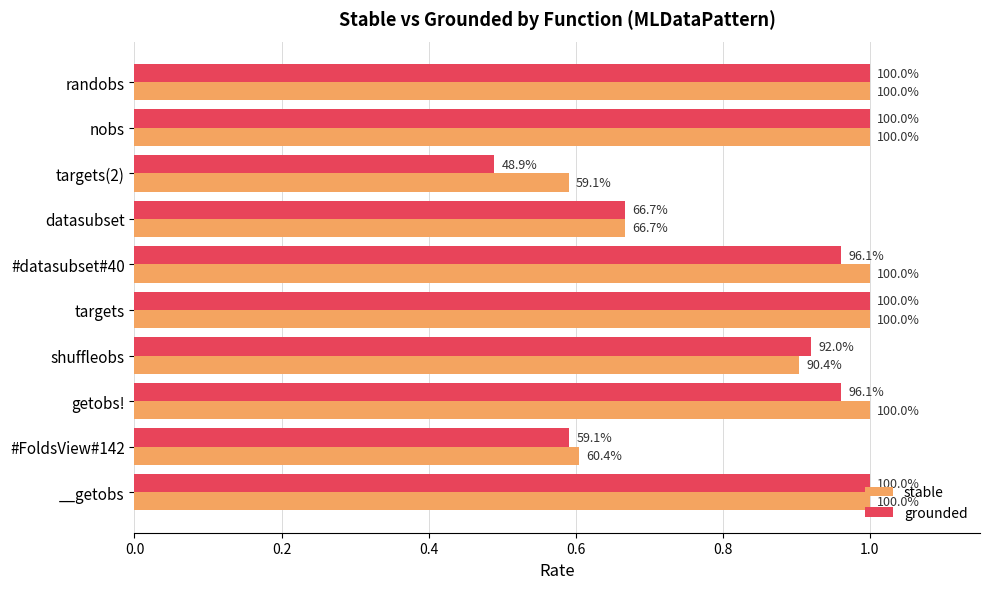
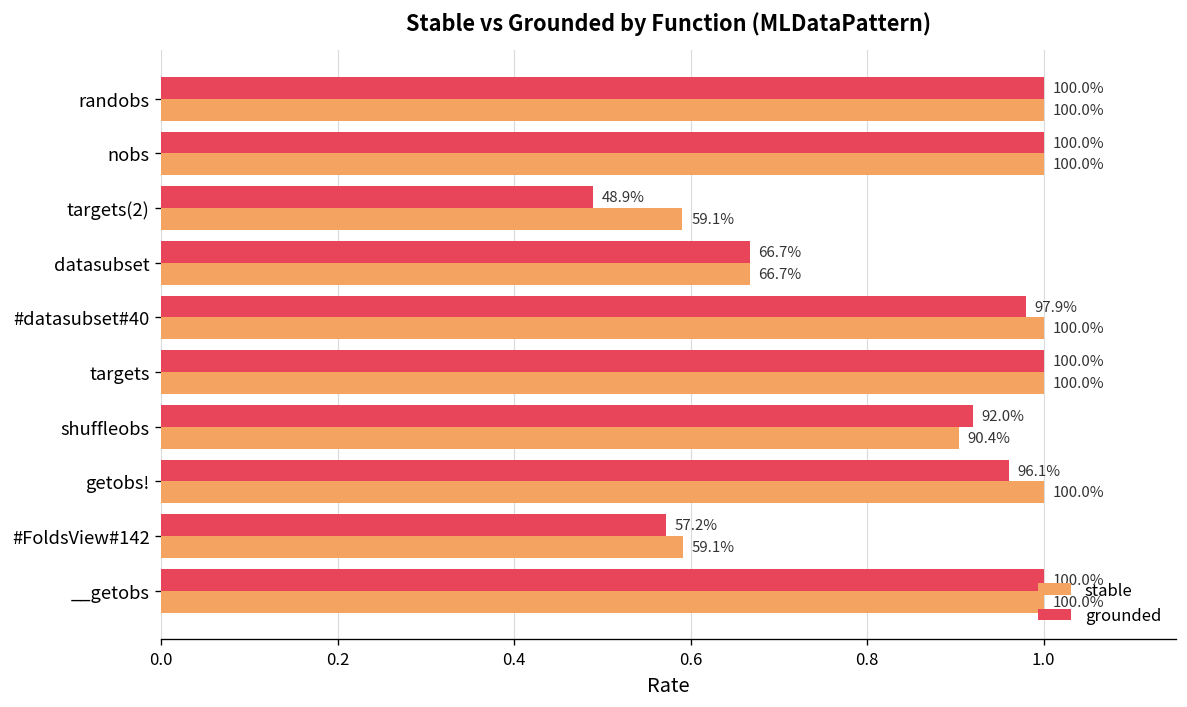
grounded, #datasubset#40: 96.1% -> 97.9%
grounded, #FoldsView#142: 59.1% -> 57.2%
stable, #FoldsView#142: 60.4% -> 59.1%
